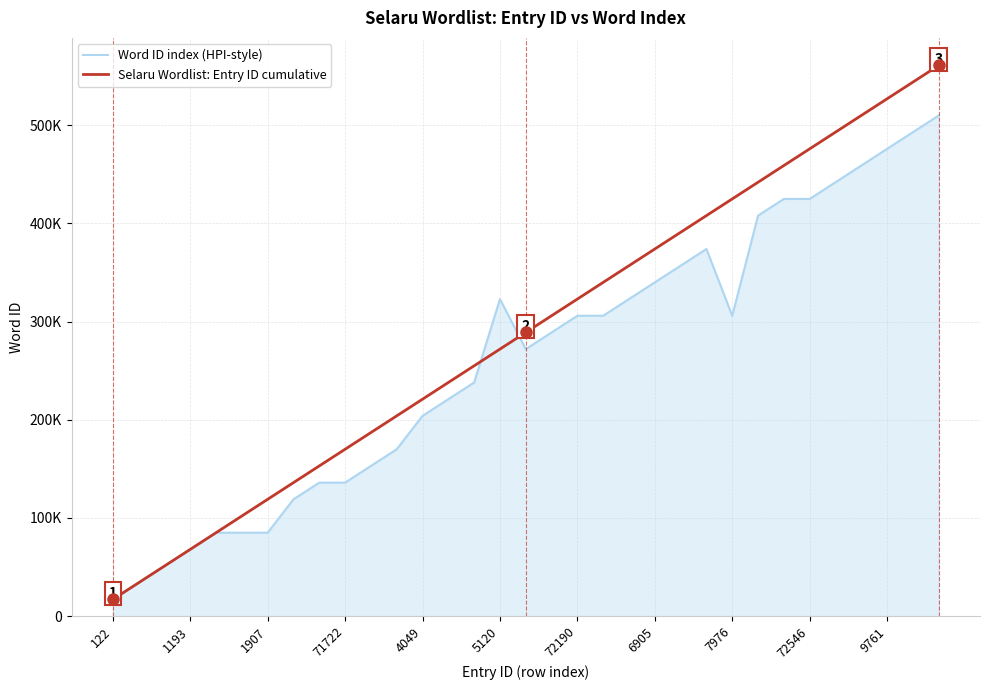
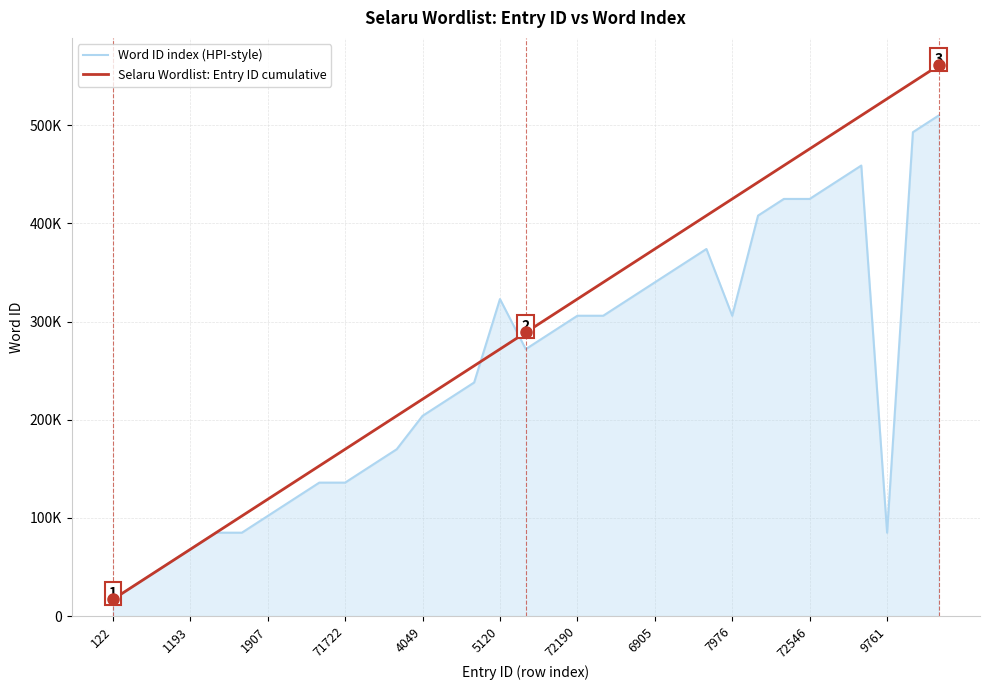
Word ID index (HPI-style), 1907: 90000 -> 100000
Word ID index (HPI-style), 9761: 480000 -> 90000
